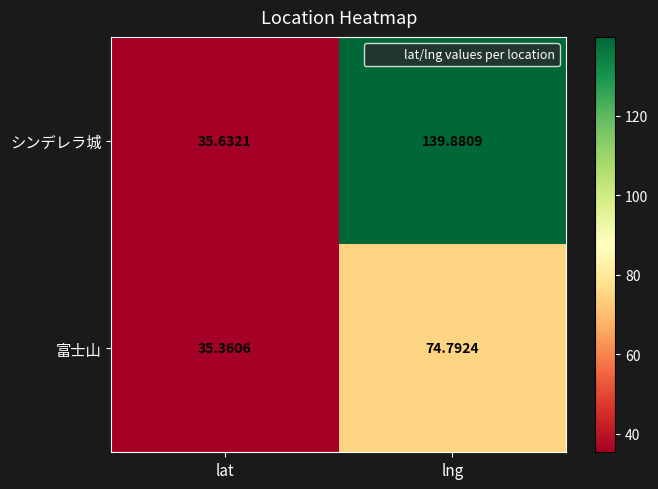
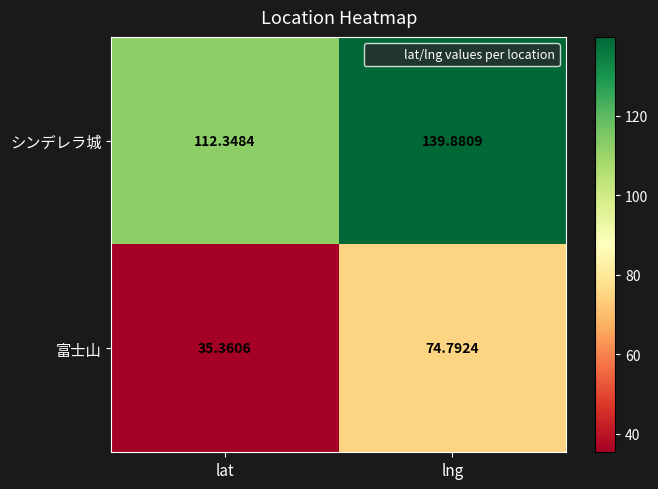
シンデレラ城, lat: 35.6321 -> 112.3484
